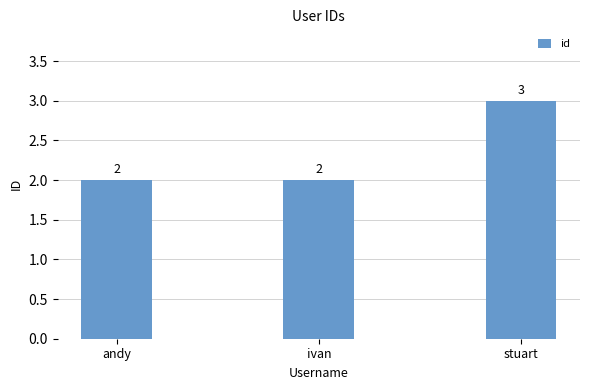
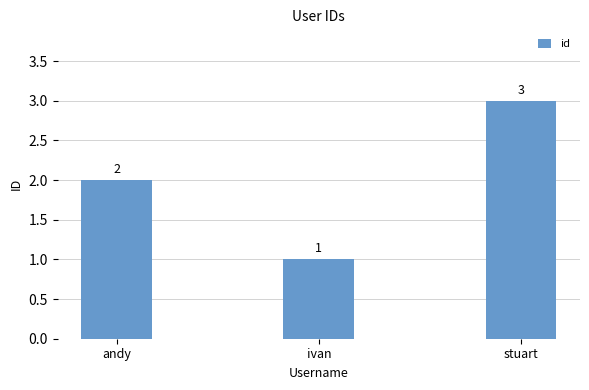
ivan: 2 -> 1
